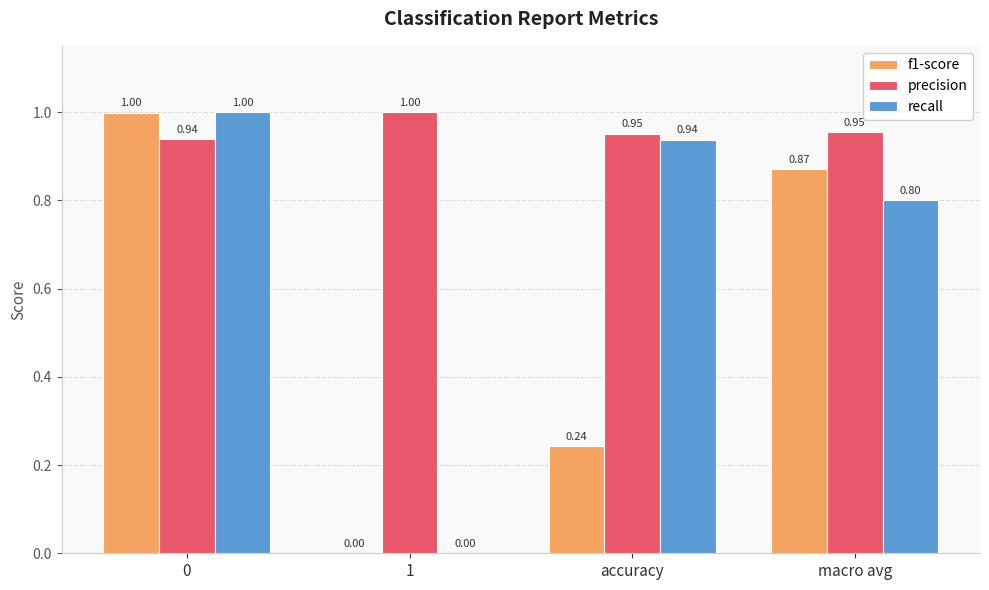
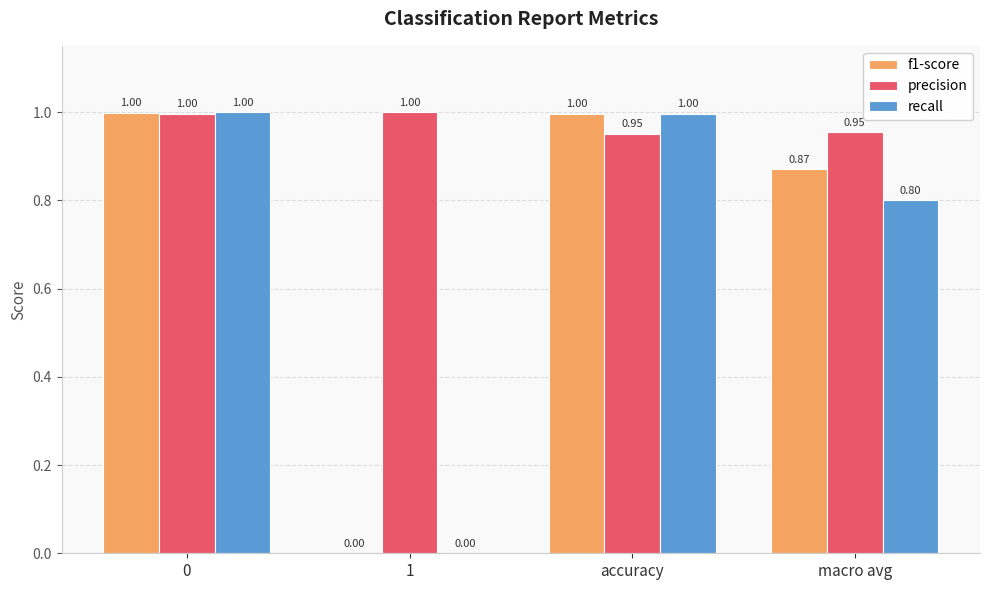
precision, 0: 0.94 -> 1.00
f1-score, accuracy: 0.24 -> 1.00
recall, accuracy: 0.94 -> 1.00
